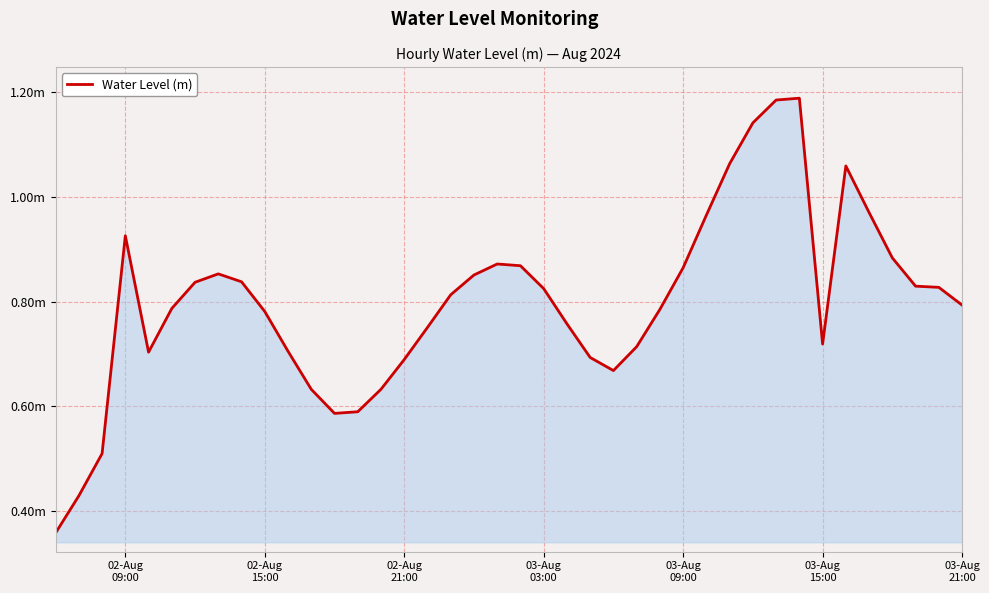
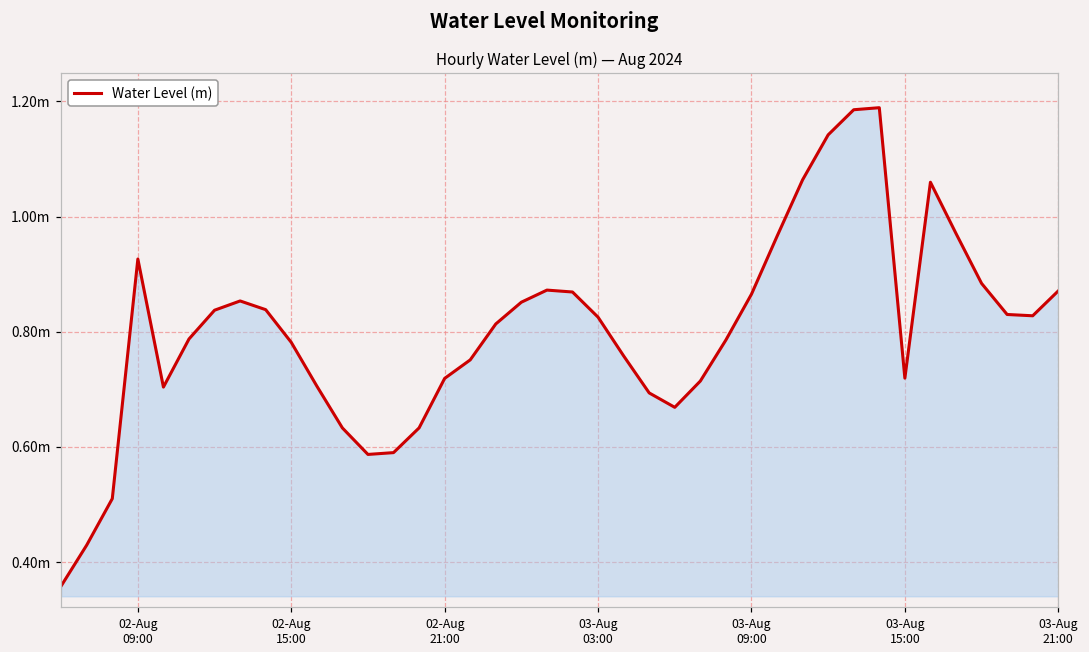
02-Aug 21:00: 0.69m -> 0.72m
03-Aug 21:00: 0.79m -> 0.87m
